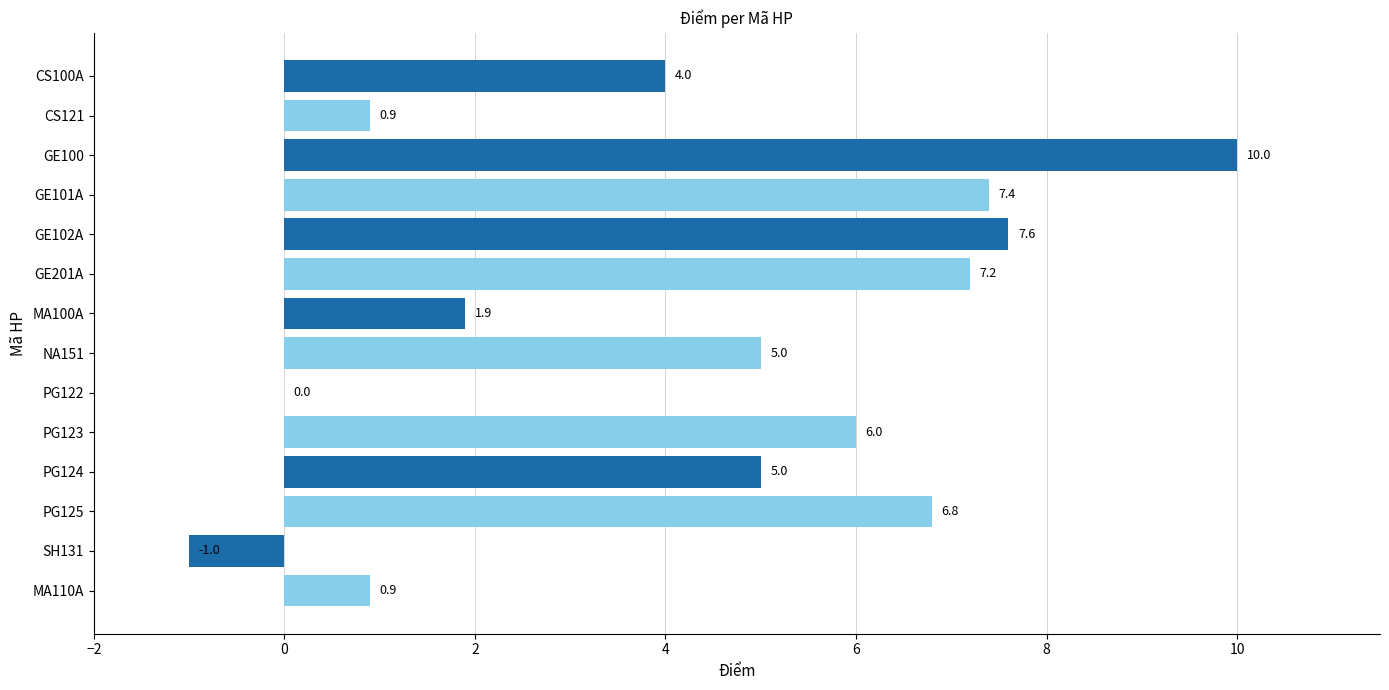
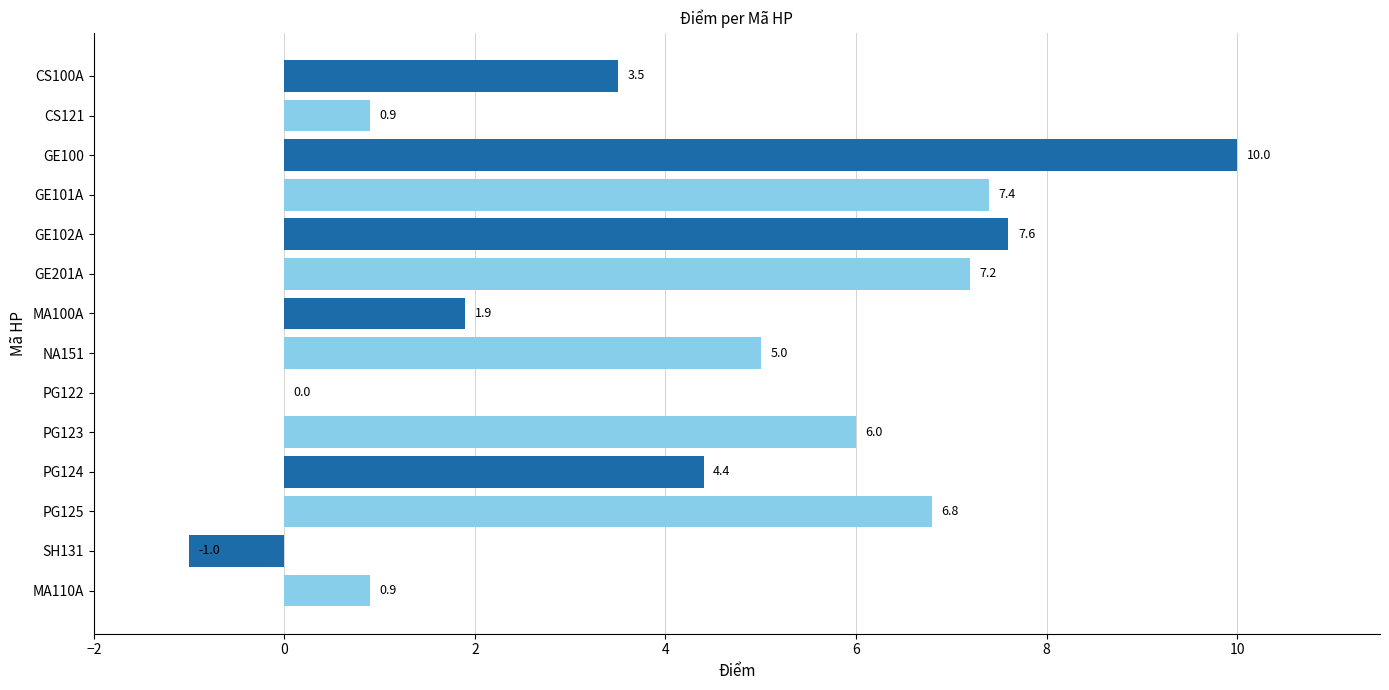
CS100A: 4.0 -> 3.5
PG124: 5.0 -> 4.4
